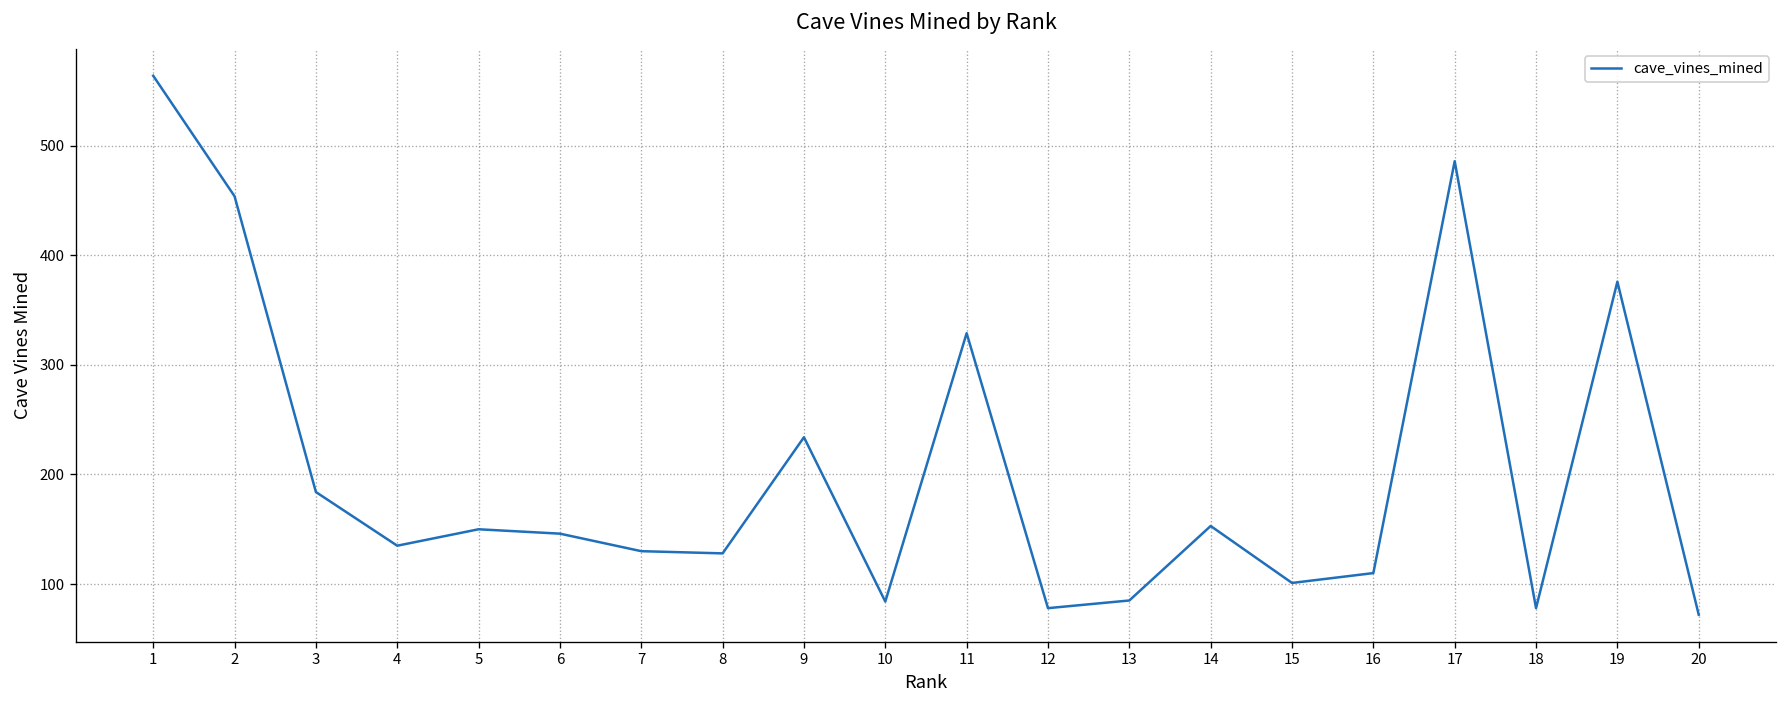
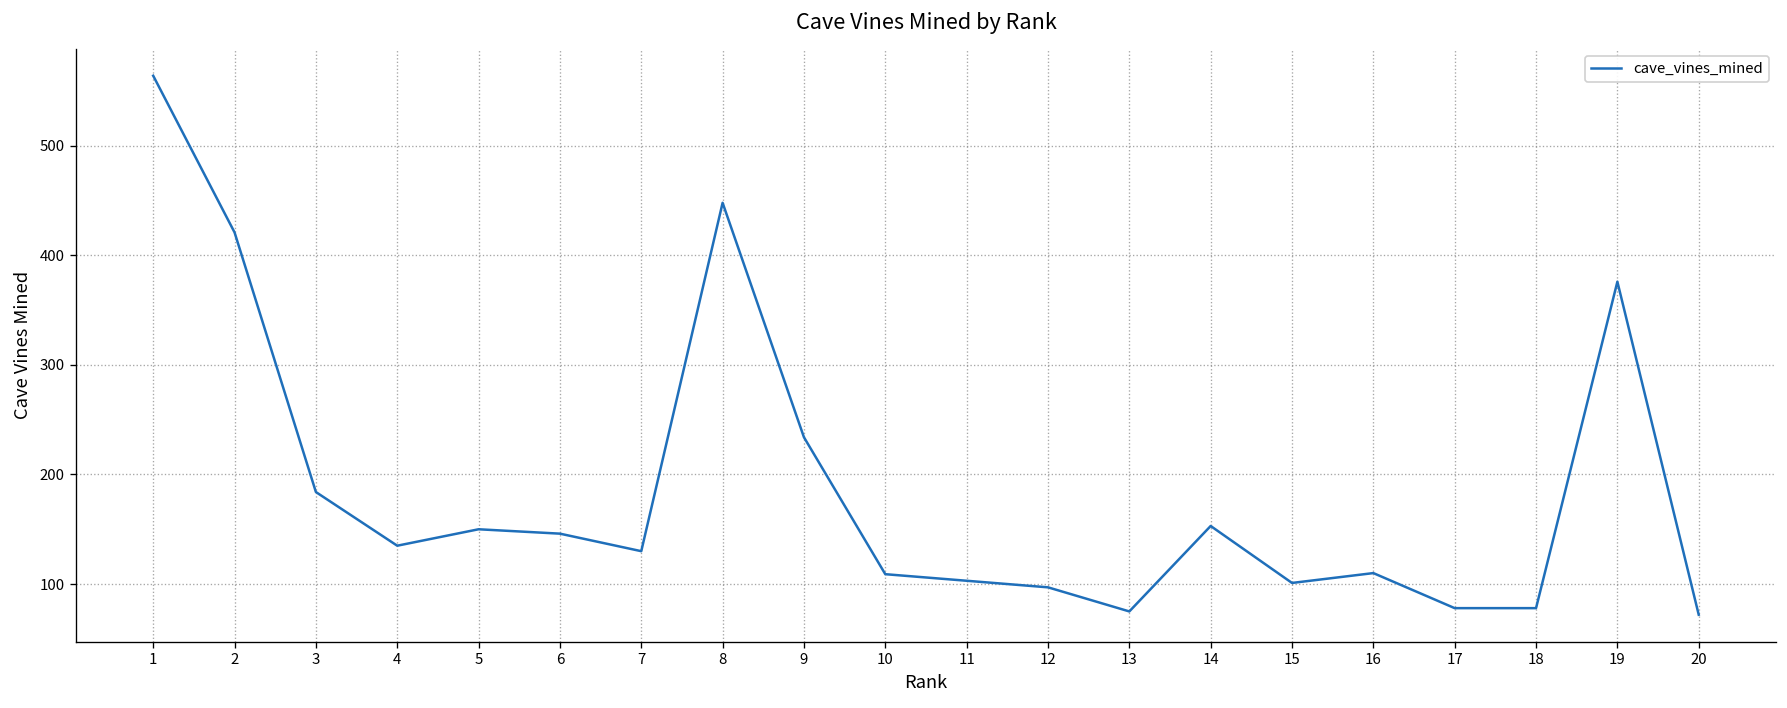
2: 450 -> 420
8: 130 -> 450
10: 80 -> 110
11: 330 -> 100
12: 80 -> 100
13: 90 -> 80
17: 490 -> 80
